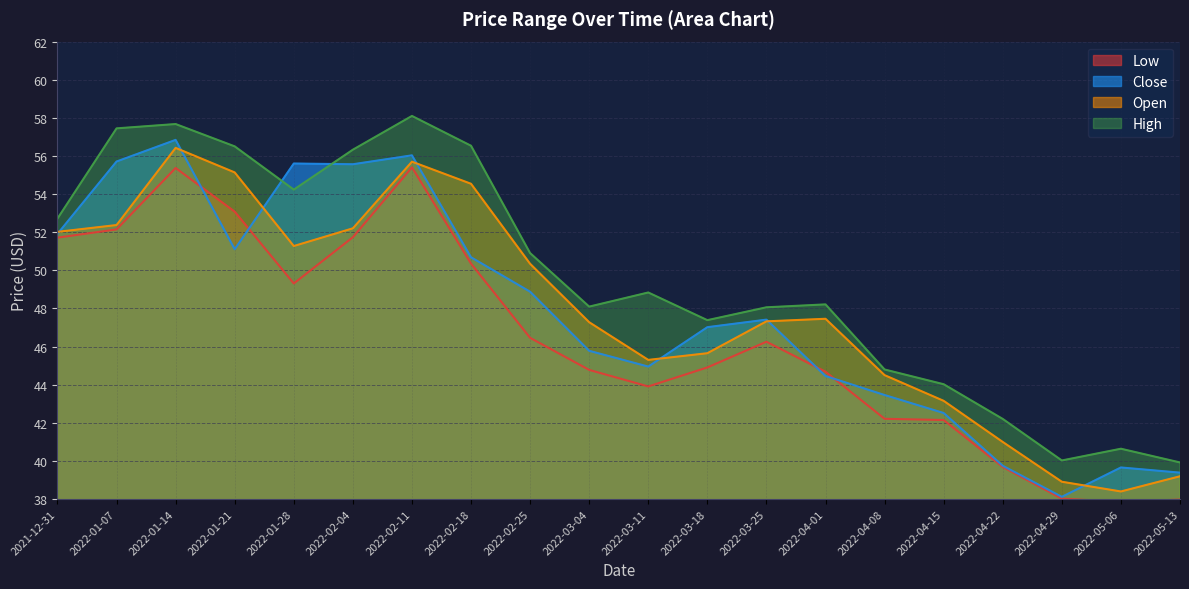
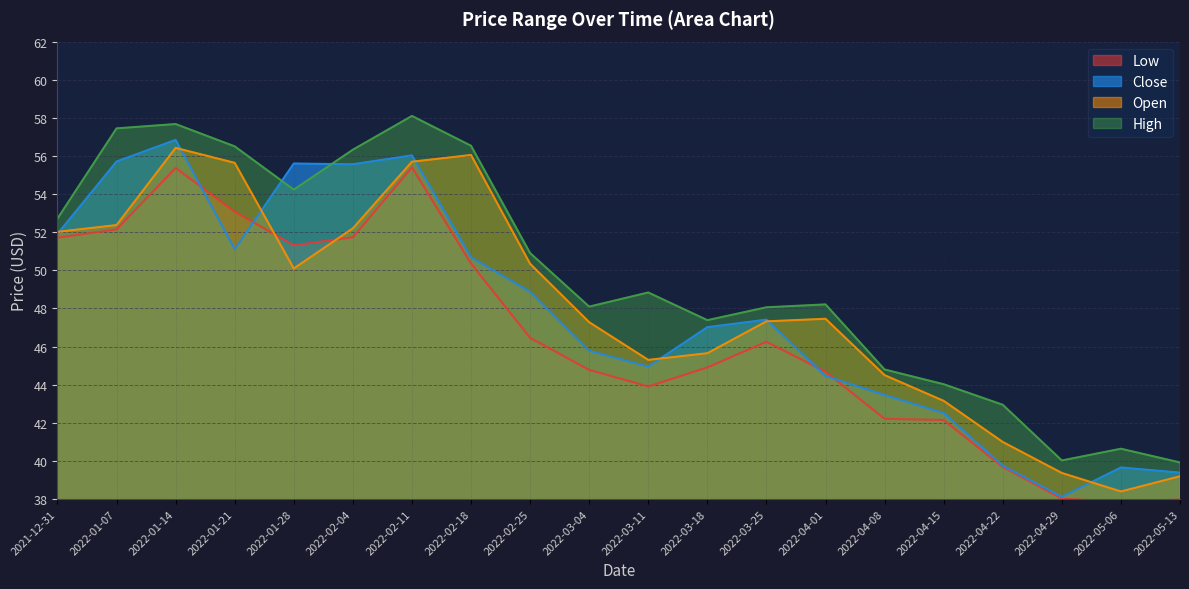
Open, 2022-01-21: 55.1 -> 55.6
Low, 2022-01-28: 49.3 -> 51.3
Open, 2022-01-28: 51.3 -> 50.1
Open, 2022-02-18: 54.5 -> 56.1
High, 2022-04-22: 42.2 -> 42.9
Open, 2022-04-29: 38.9 -> 39.4
